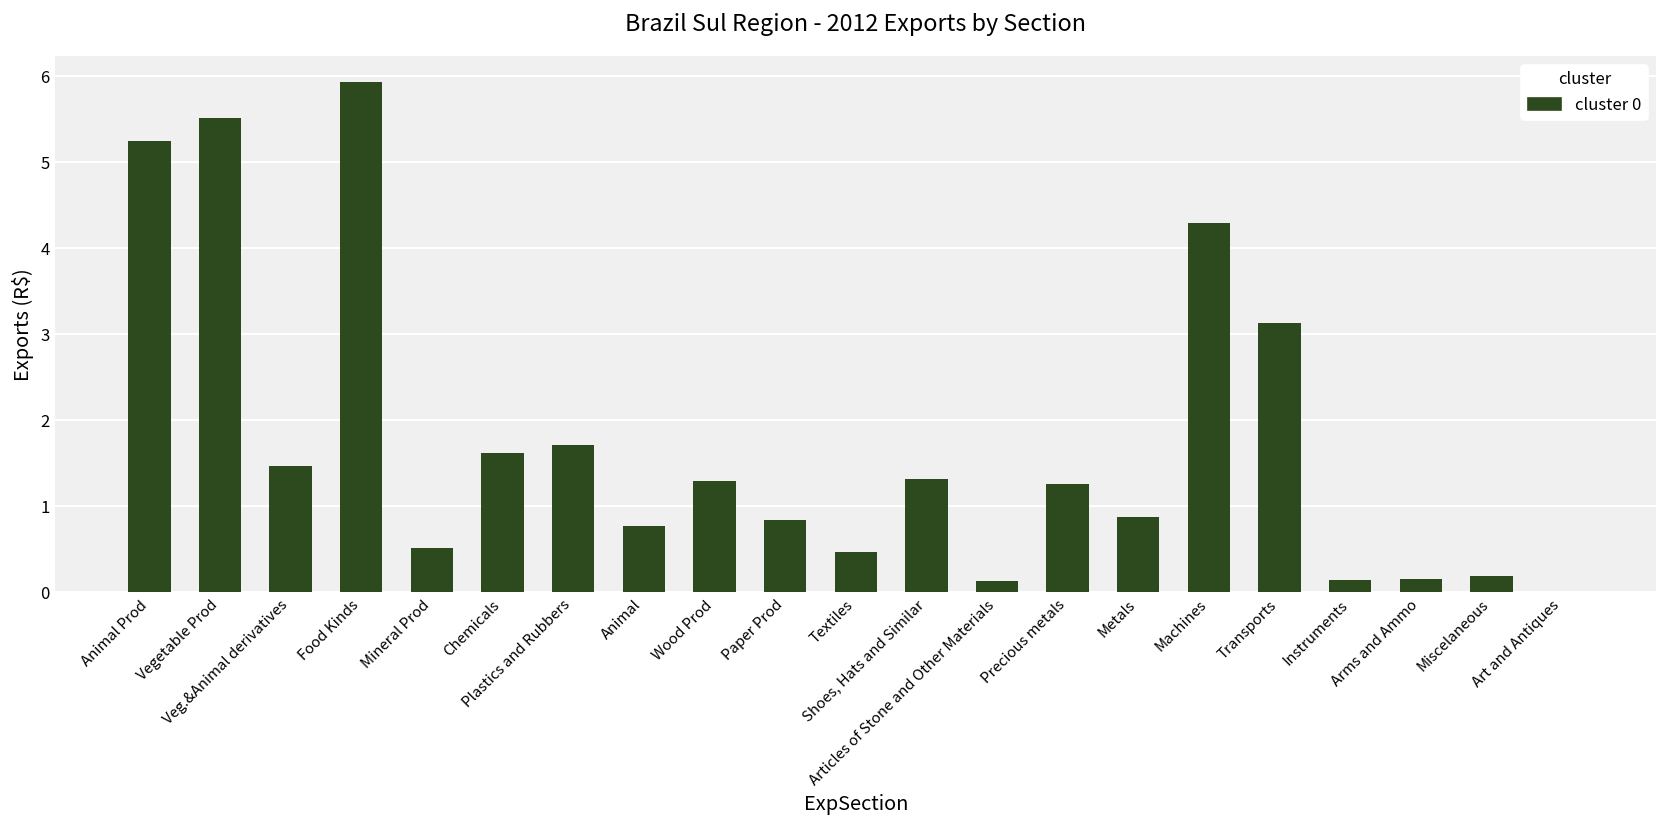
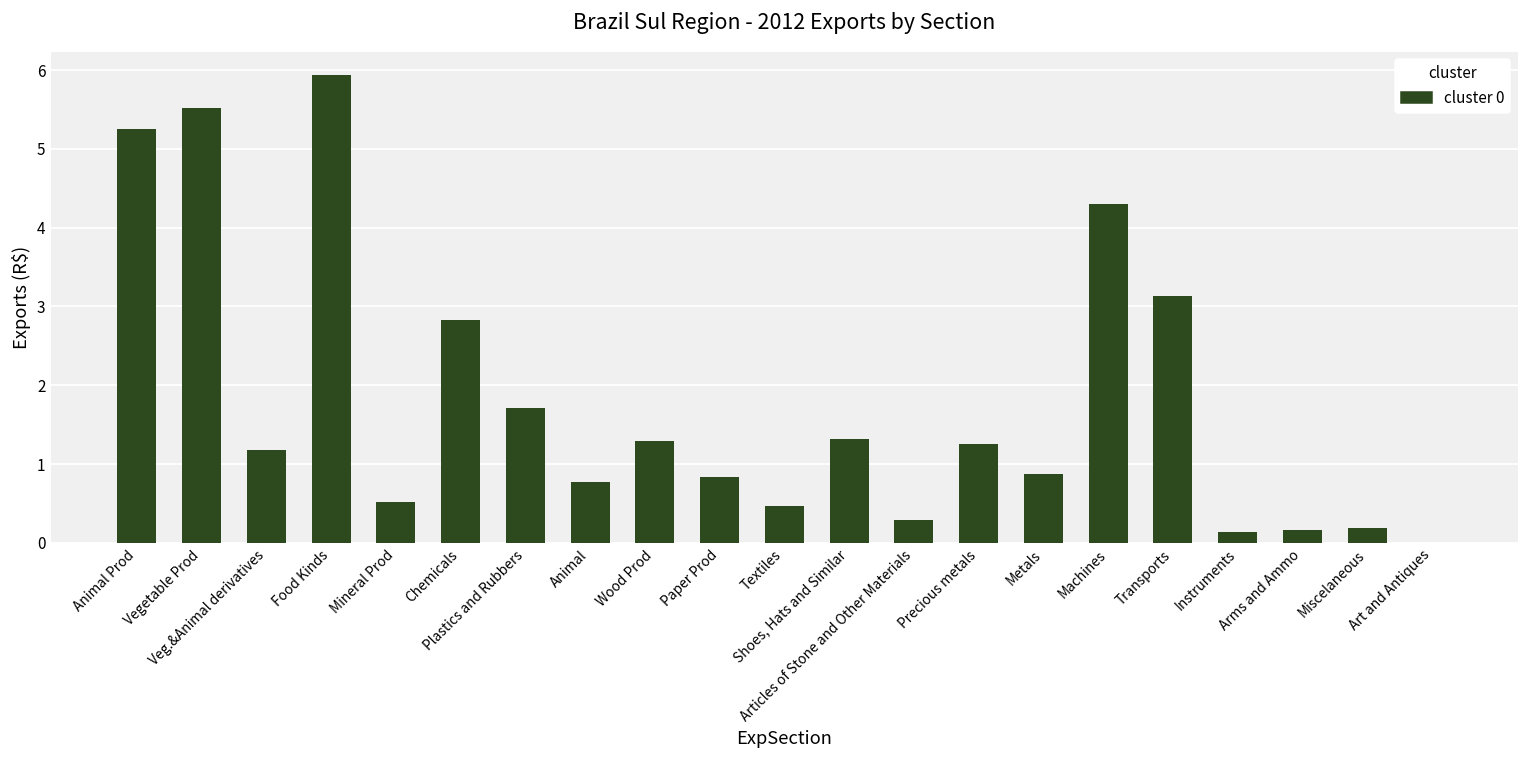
Veg.&Animal derivatives: 1.5 -> 1.2
Chemicals: 1.6 -> 2.8
Articles of Stone and Other Materials: 0.1 -> 0.3
